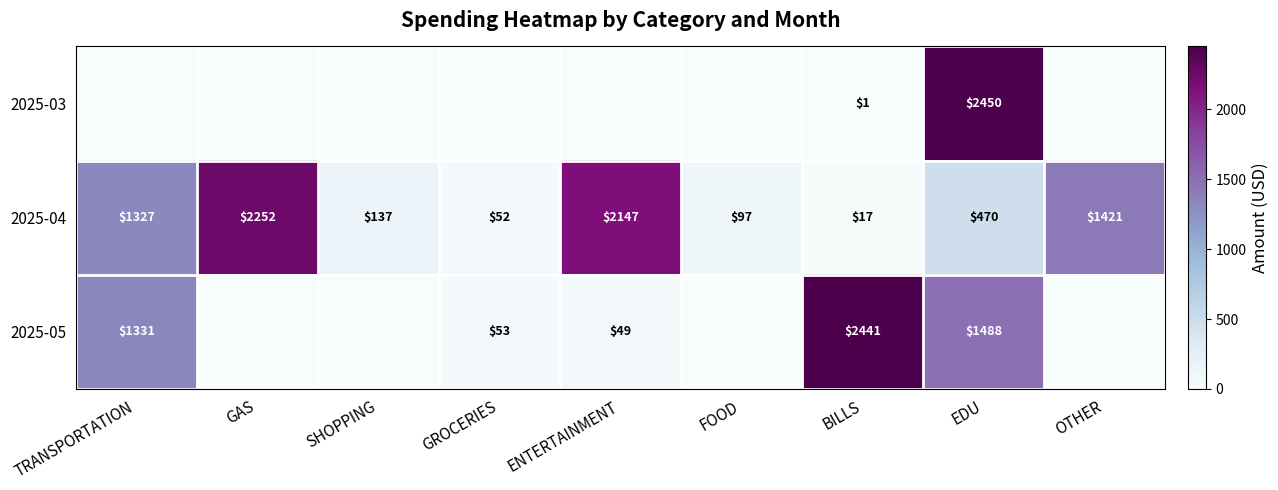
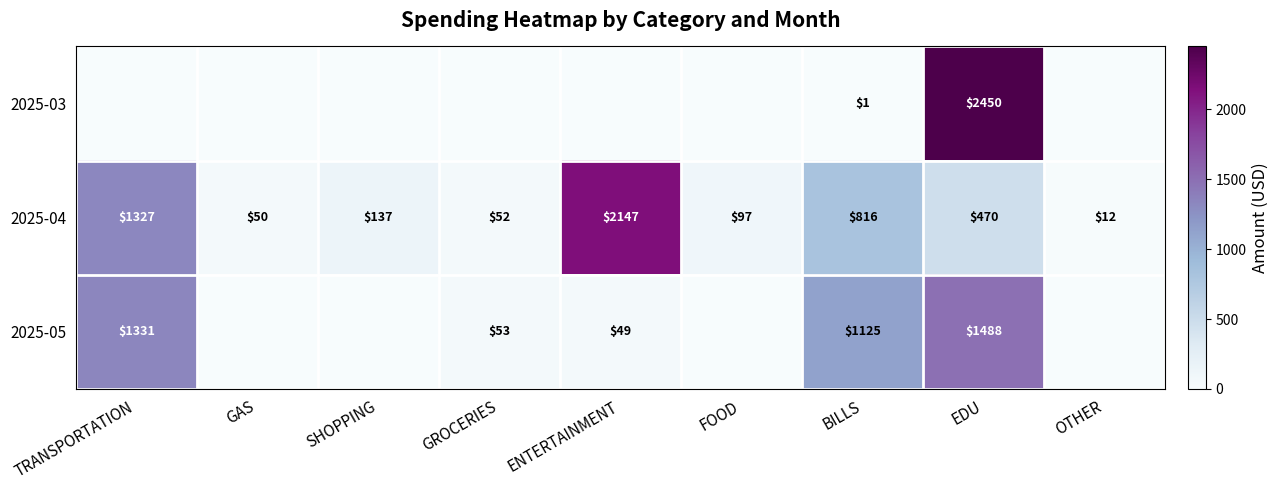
2025-04, GAS: $2252 -> $50
2025-04, BILLS: $17 -> $816
2025-04, OTHER: $1421 -> $12
2025-05, BILLS: $2441 -> $1125
